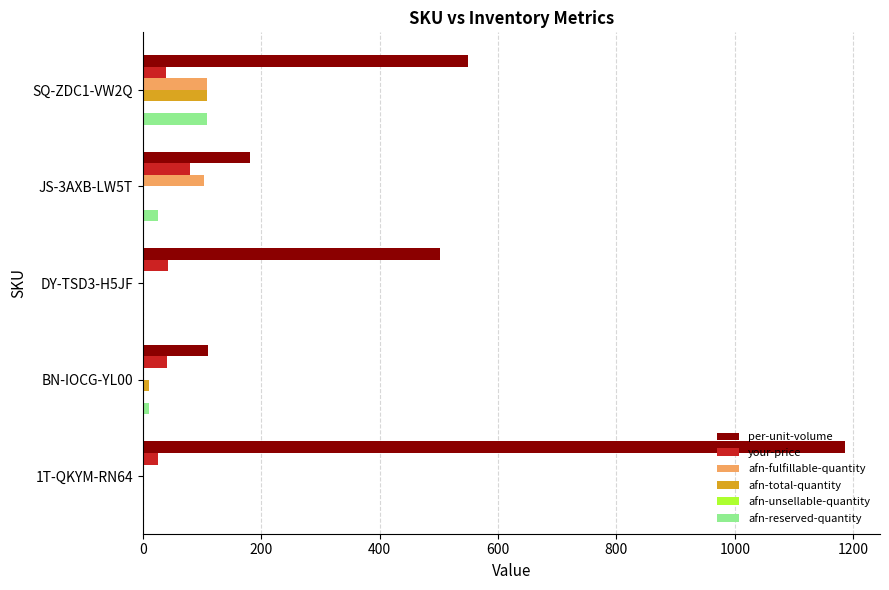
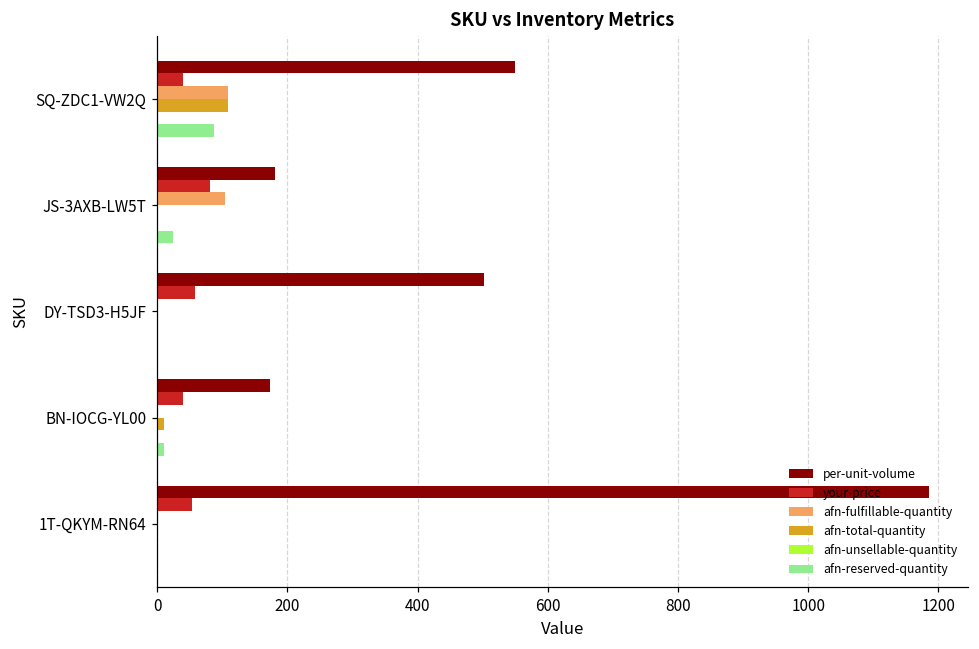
afn-reserved-quantity, SQ-ZDC1-VW2Q: 110 -> 90
your-price, DY-TSD3-H5JF: 40 -> 60
per-unit-volume, BN-IOCG-YL00: 110 -> 170
your-price, 1T-QKYM-RN64: 20 -> 50
